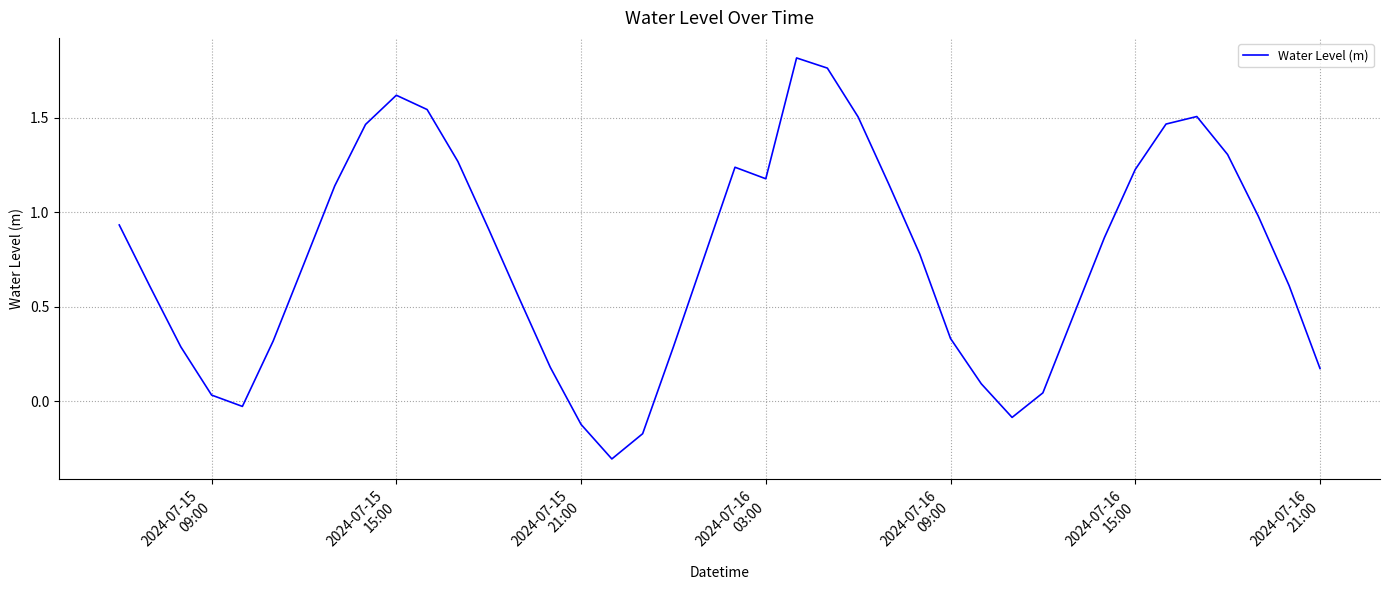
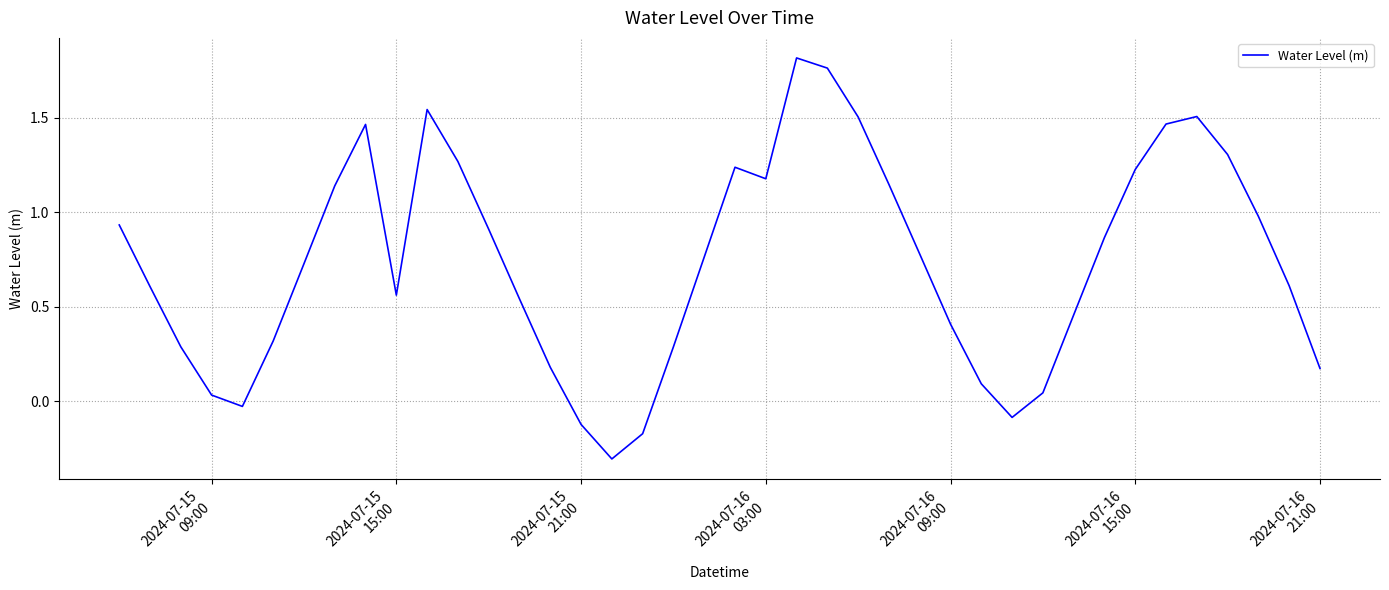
2024-07-15 15:00: 1.62 -> 0.56
2024-07-16 09:00: 0.33 -> 0.41
